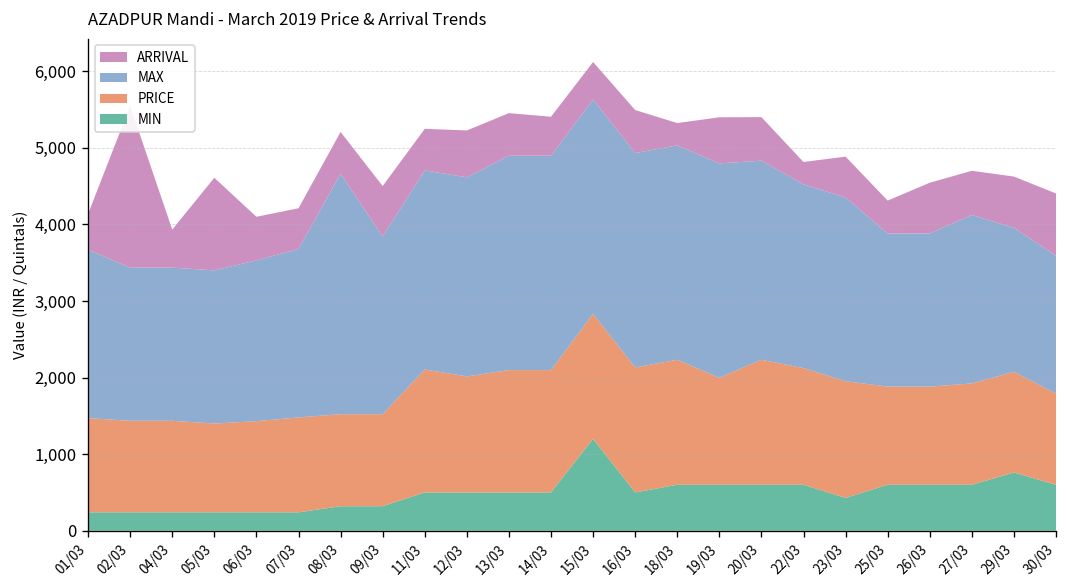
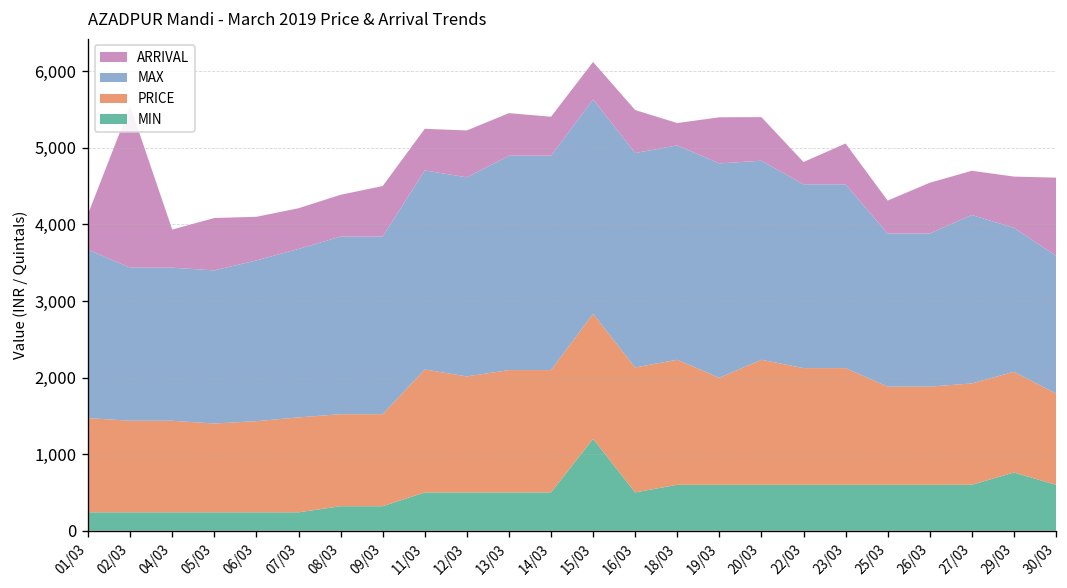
ARRIVAL, 05/03: 1,200 -> 700
MAX, 08/03: 3,100 -> 2,300
MIN, 23/03: 400 -> 600
ARRIVAL, 30/03: 800 -> 1,000
